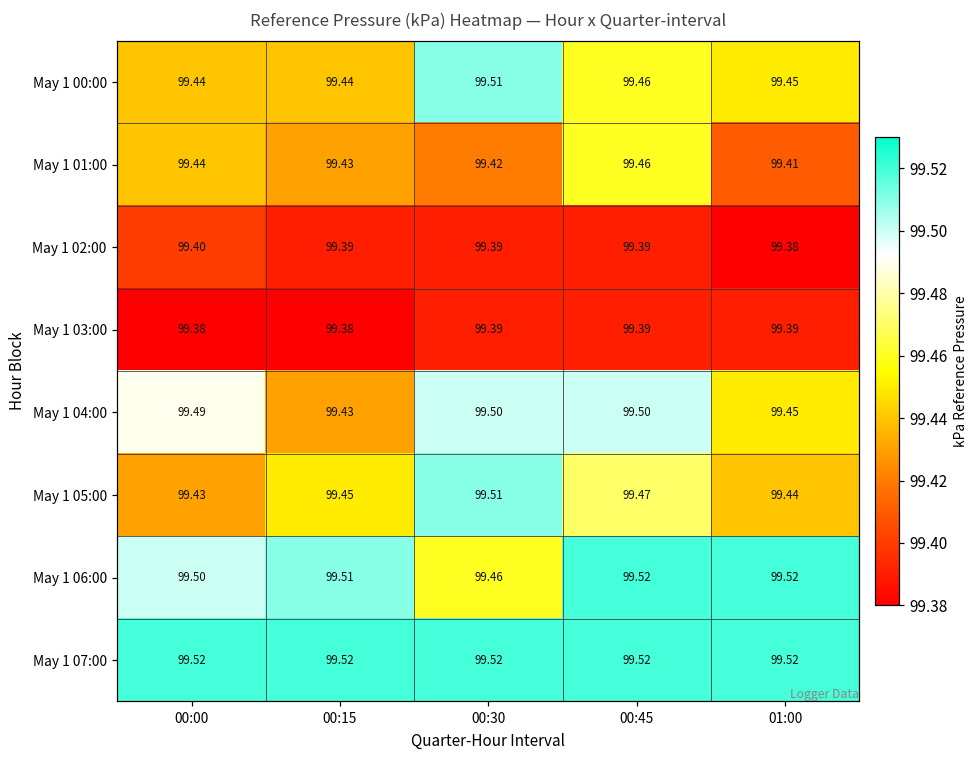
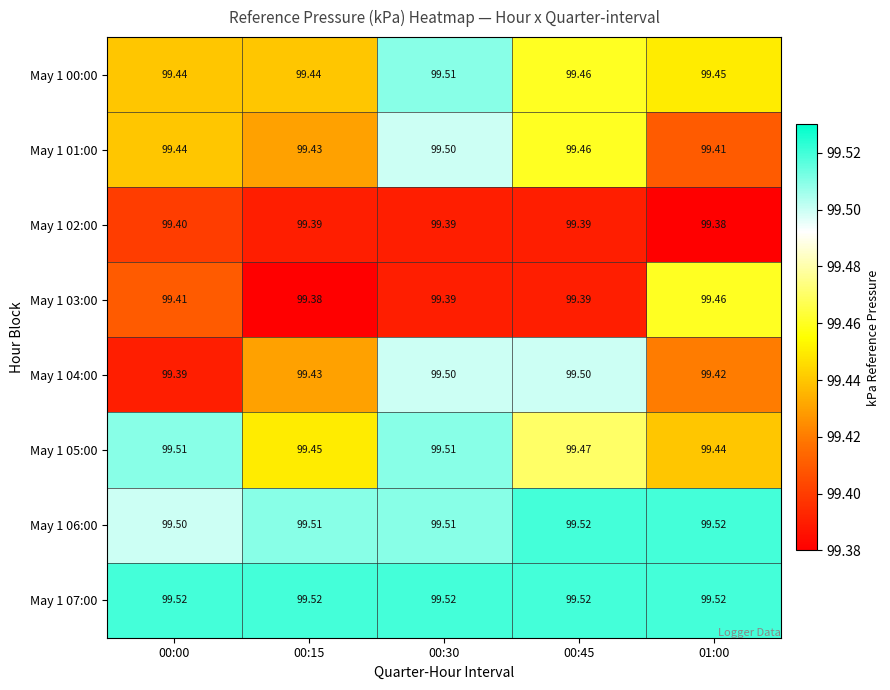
May 1 01:00, 00:30: 99.42 -> 99.50
May 1 03:00, 00:00: 99.38 -> 99.41
May 1 03:00, 01:00: 99.39 -> 99.46
May 1 04:00, 00:00: 99.49 -> 99.39
May 1 04:00, 01:00: 99.45 -> 99.42
May 1 05:00, 00:00: 99.43 -> 99.51
May 1 06:00, 00:30: 99.46 -> 99.51
